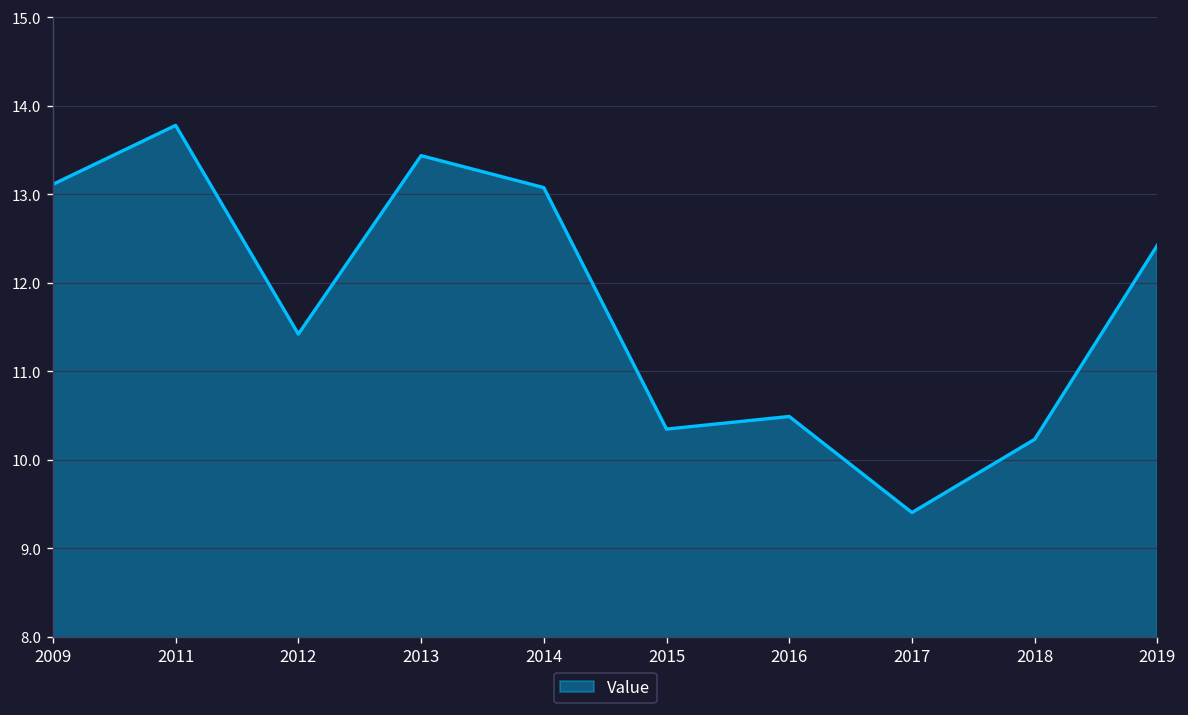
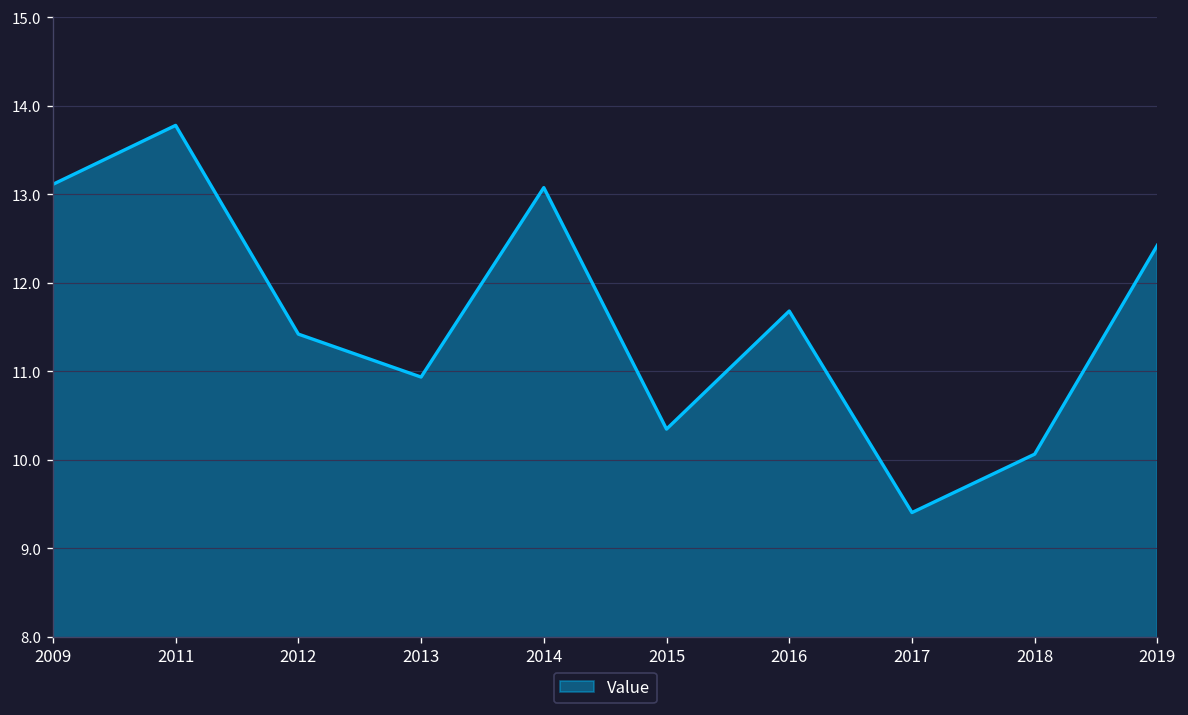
2013: 13.4 -> 10.9
2016: 10.5 -> 11.7
2018: 10.2 -> 10.1
